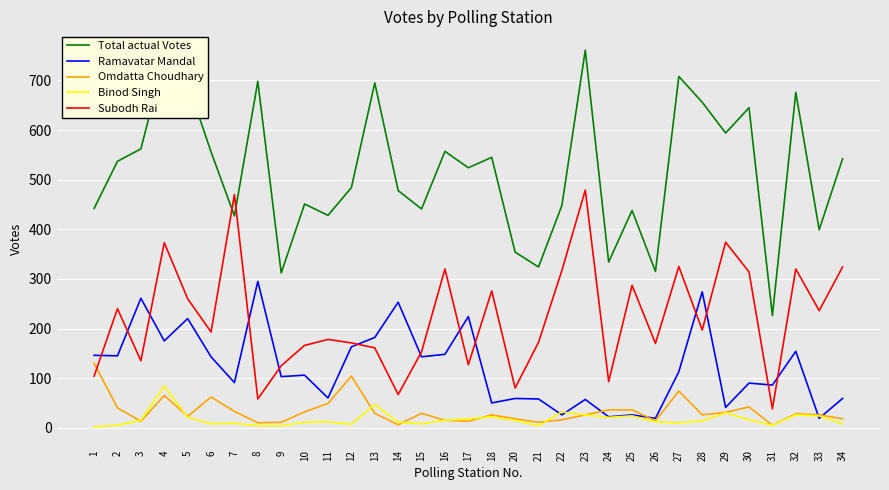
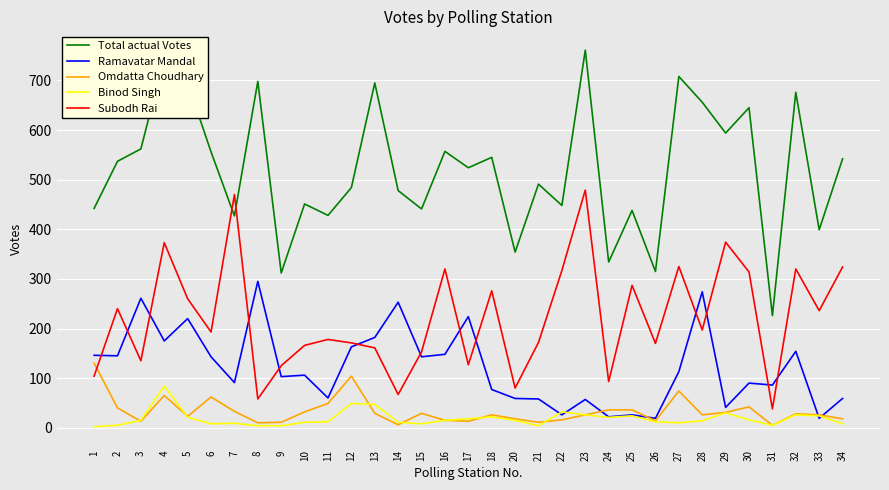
Binod Singh, 12: 10 -> 50
Ramavatar Mandal, 18: 50 -> 80
Total actual Votes, 21: 320 -> 490
